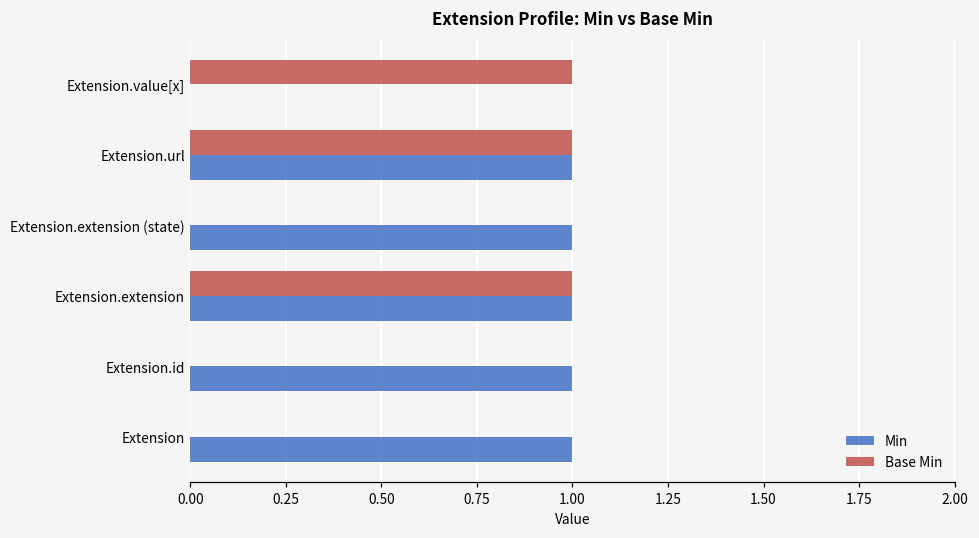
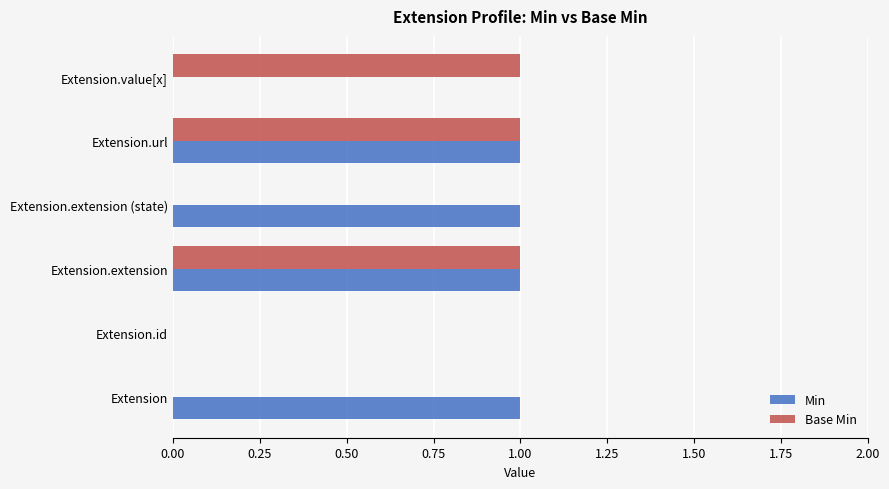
Min, Extension.id: 1 -> 0
